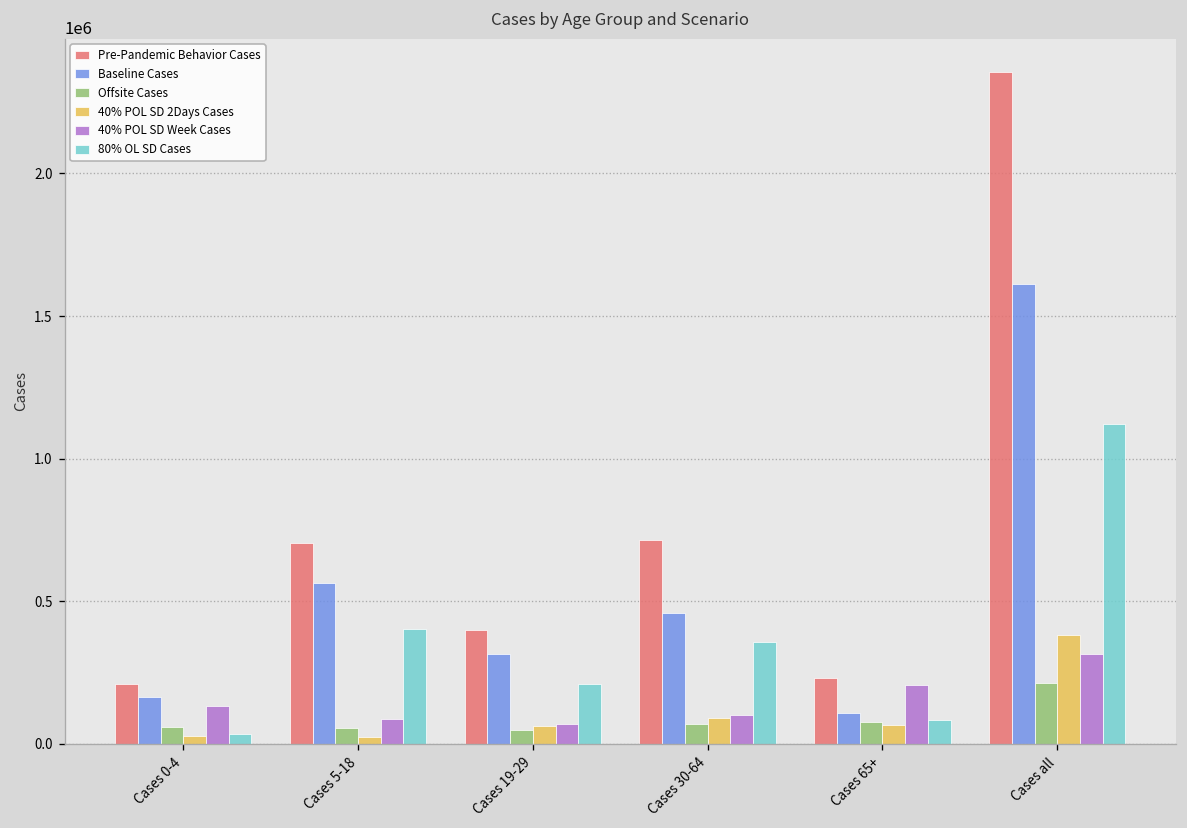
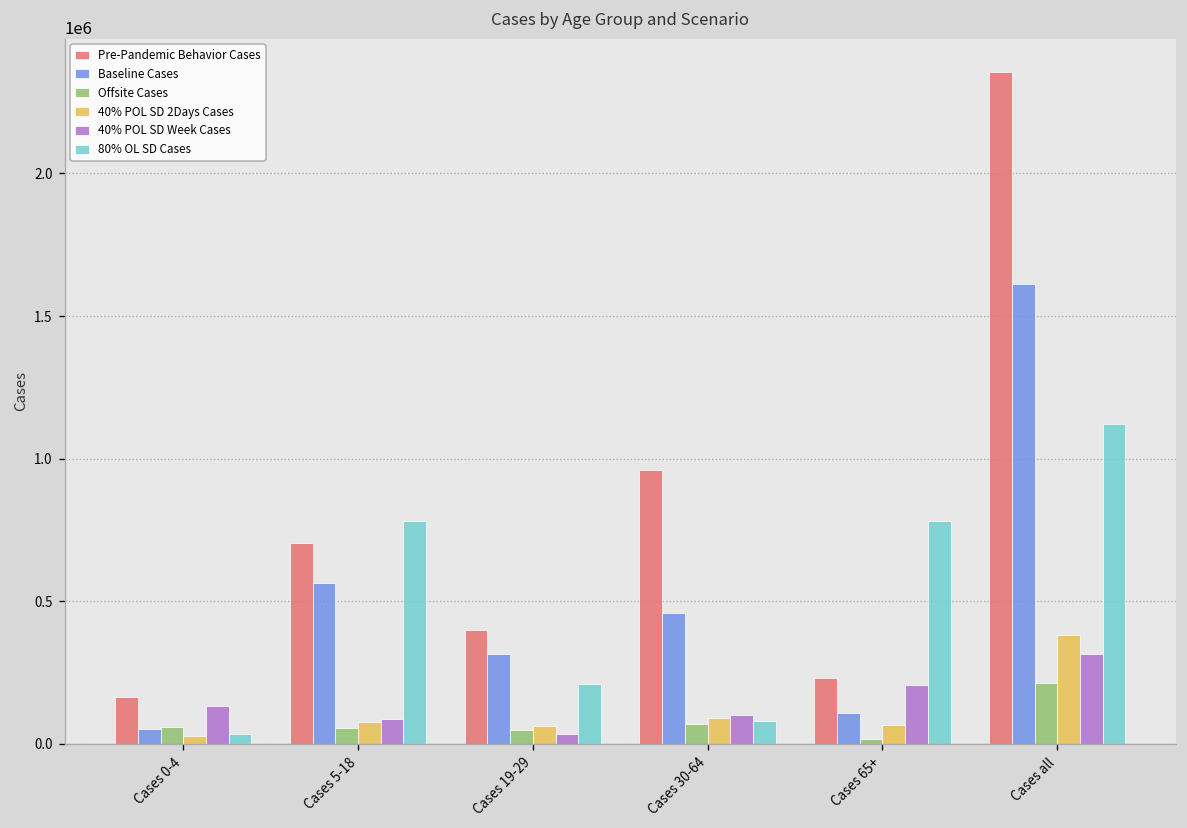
Pre-Pandemic Behavior Cases, Cases 0-4: 210000 -> 170000
Baseline Cases, Cases 0-4: 160000 -> 50000
40% POL SD 2Days Cases, Cases 5-18: 20000 -> 80000
80% OL SD Cases, Cases 5-18: 400000 -> 780000
40% POL SD Week Cases, Cases 19-29: 70000 -> 40000
Pre-Pandemic Behavior Cases, Cases 30-64: 710000 -> 960000
80% OL SD Cases, Cases 30-64: 360000 -> 80000
Offsite Cases, Cases 65+: 80000 -> 20000
80% OL SD Cases, Cases 65+: 80000 -> 780000
